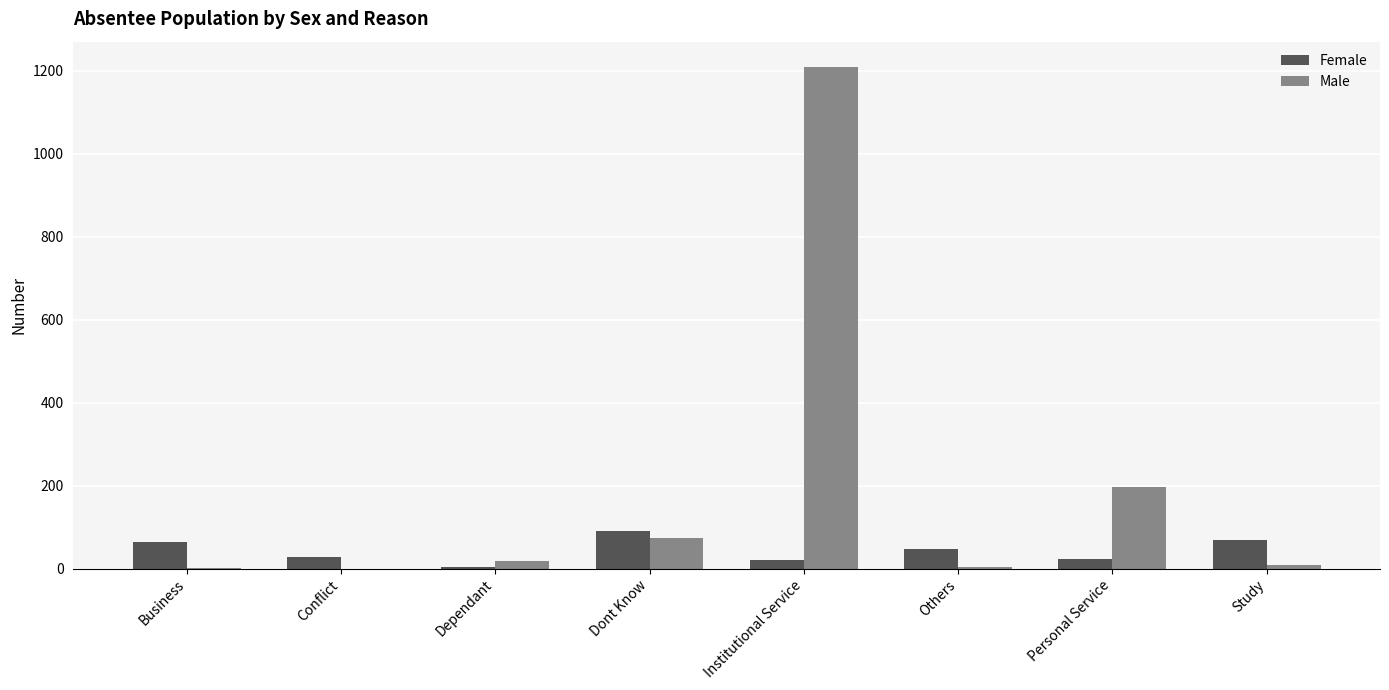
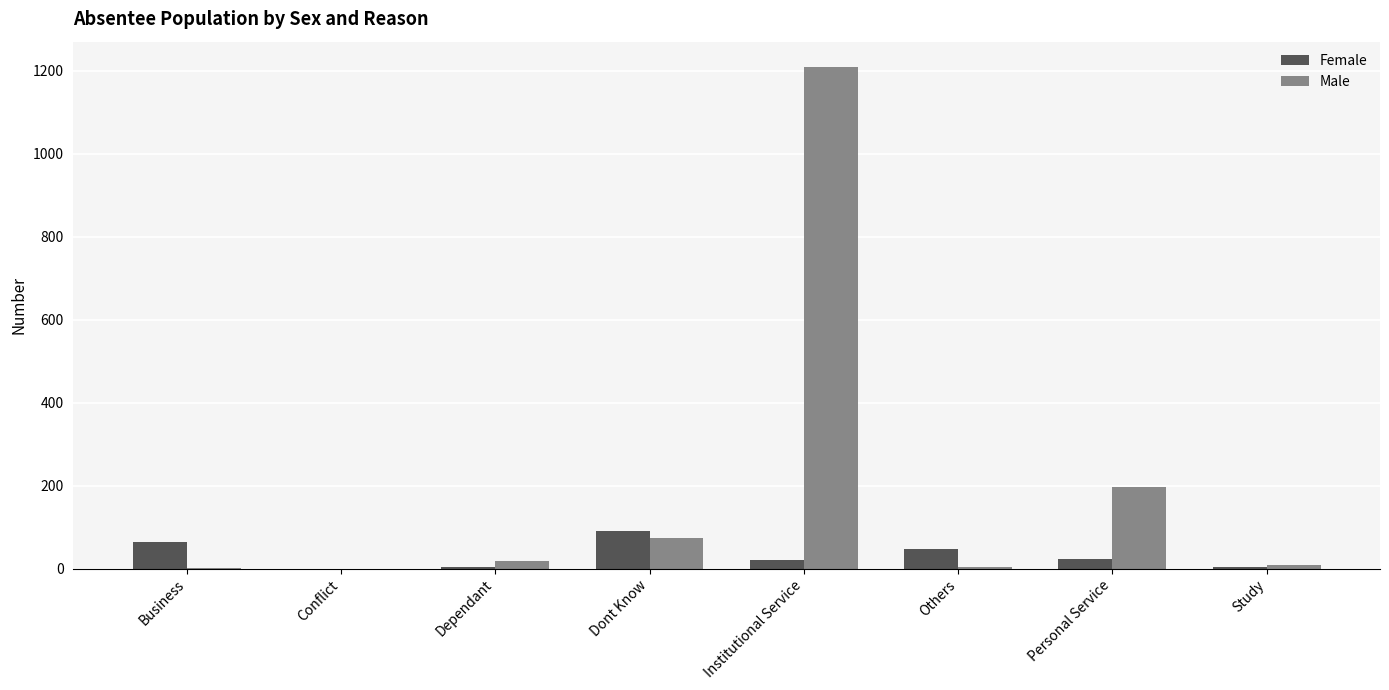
Female, Conflict: 30 -> 0
Female, Study: 70 -> 0
